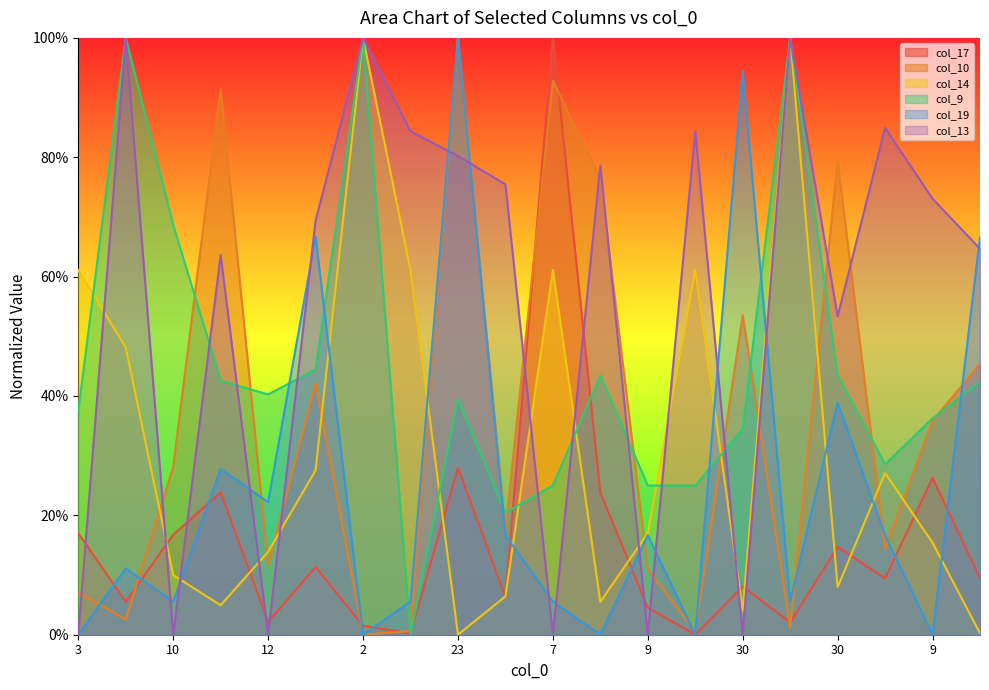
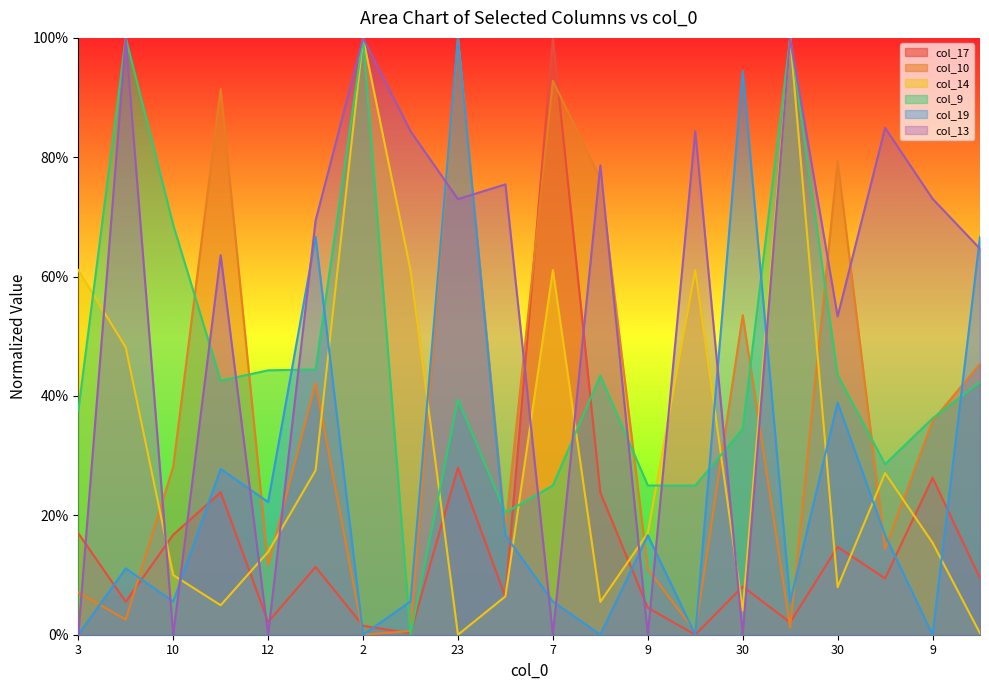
col_9, 12: 40% -> 44%
col_13, 23: 80% -> 73%
